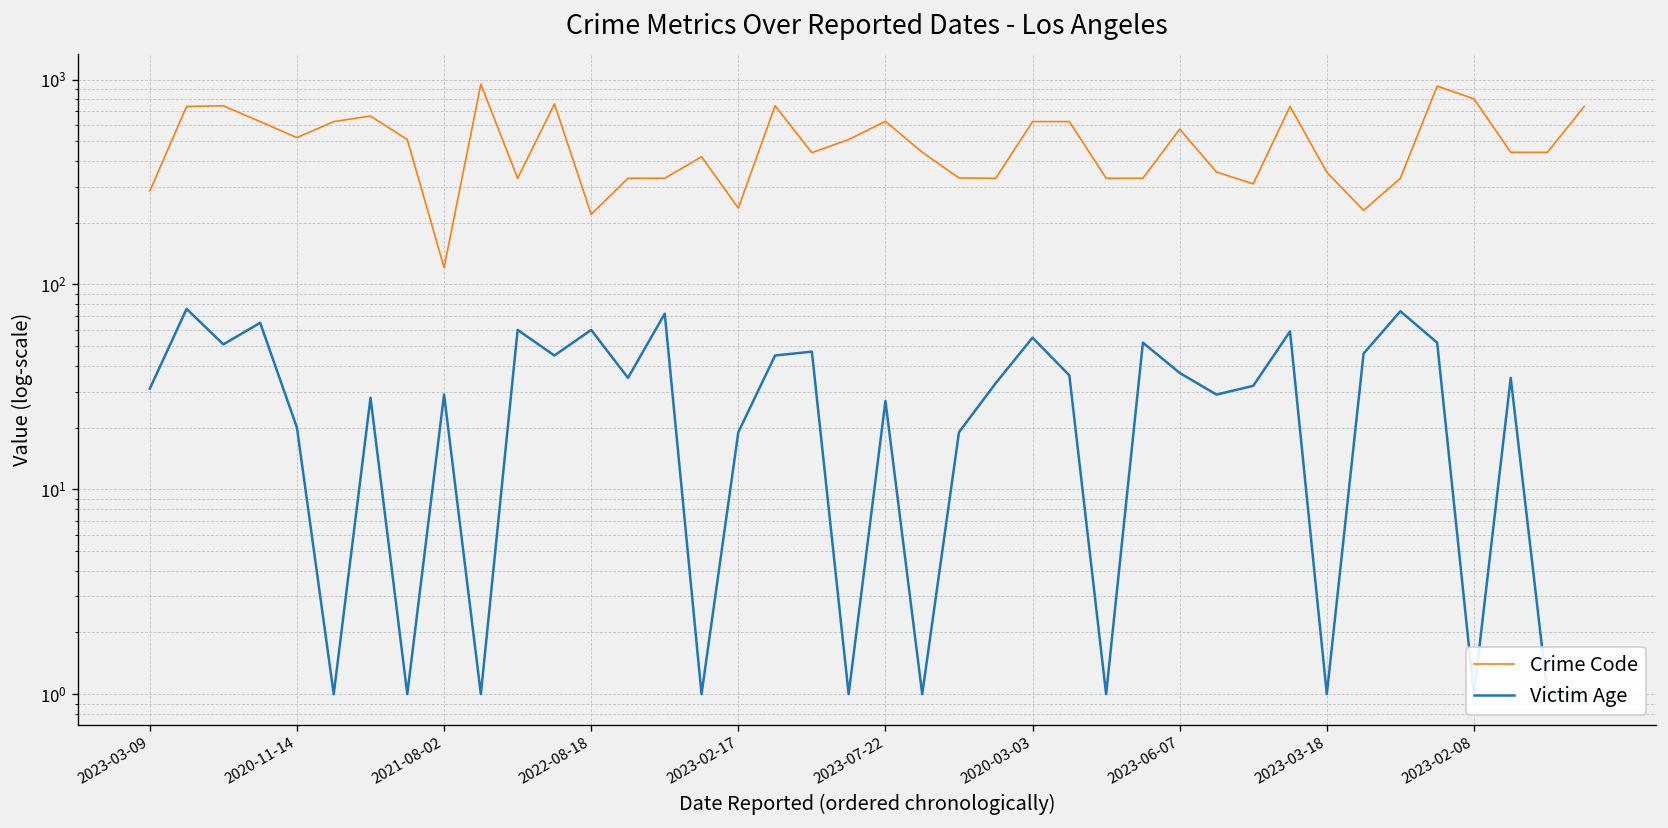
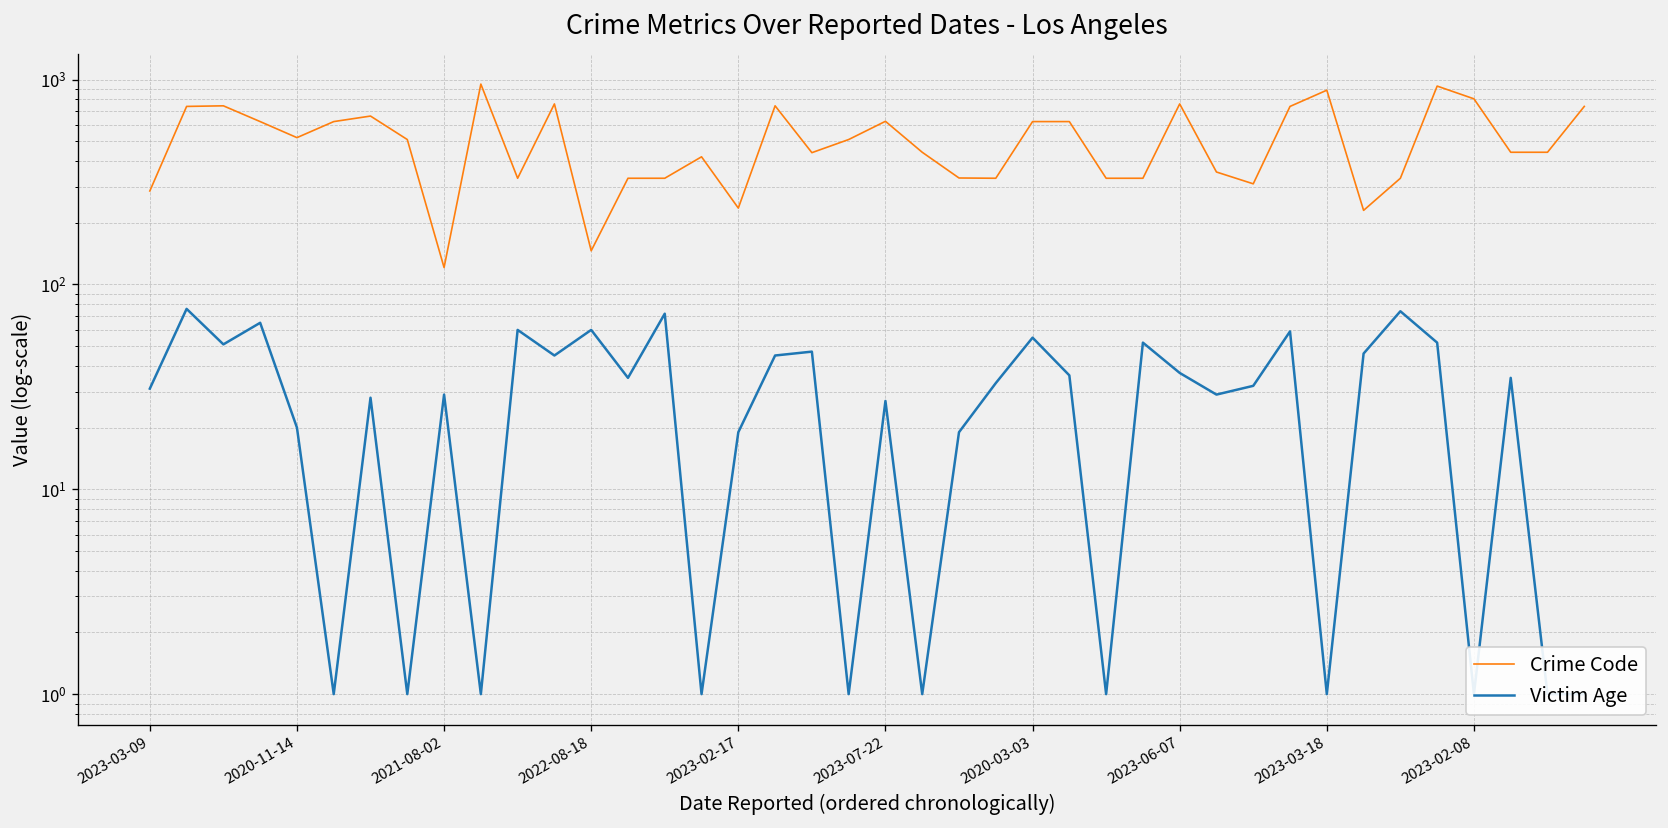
Crime Code, 2022-08-18: 220 -> 150
Crime Code, 2023-06-07: 570 -> 800
Crime Code, 2023-03-18: 350 -> 900
